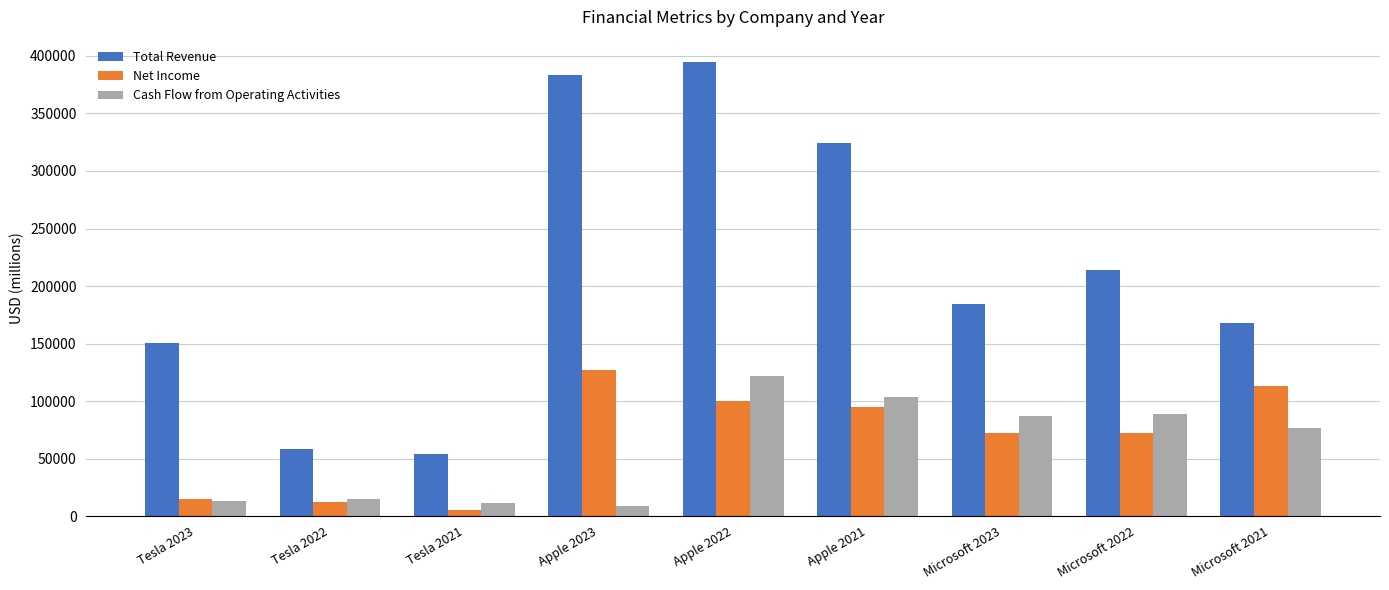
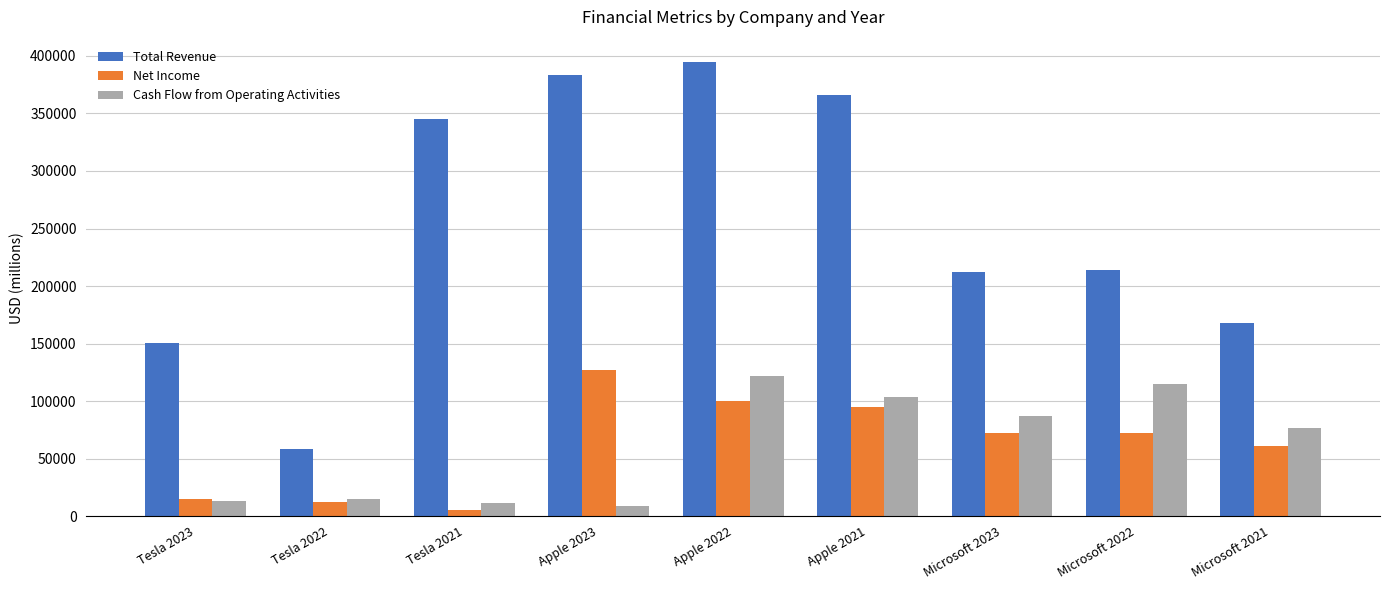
Total Revenue, Tesla 2021: 54000 -> 345000
Total Revenue, Apple 2021: 324000 -> 366000
Total Revenue, Microsoft 2023: 184000 -> 212000
Cash Flow from Operating Activities, Microsoft 2022: 89000 -> 115000
Net Income, Microsoft 2021: 113000 -> 61000
